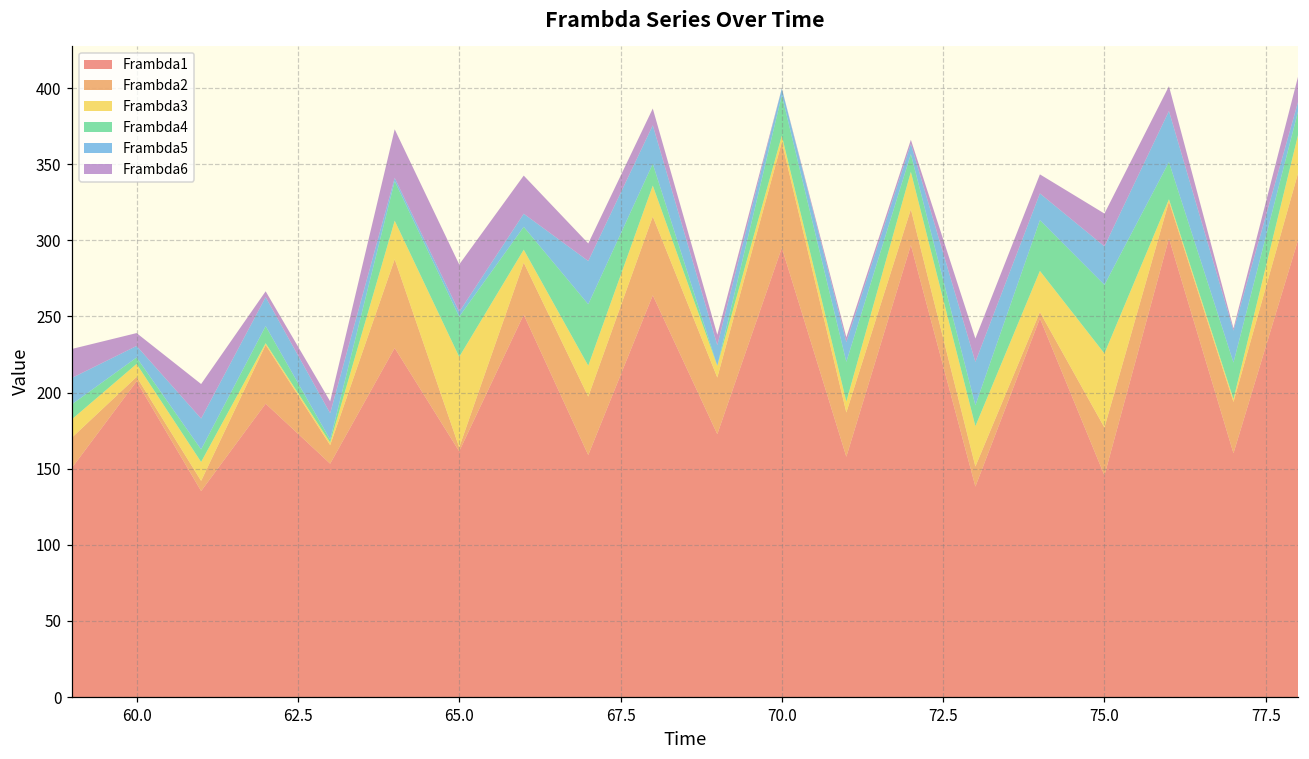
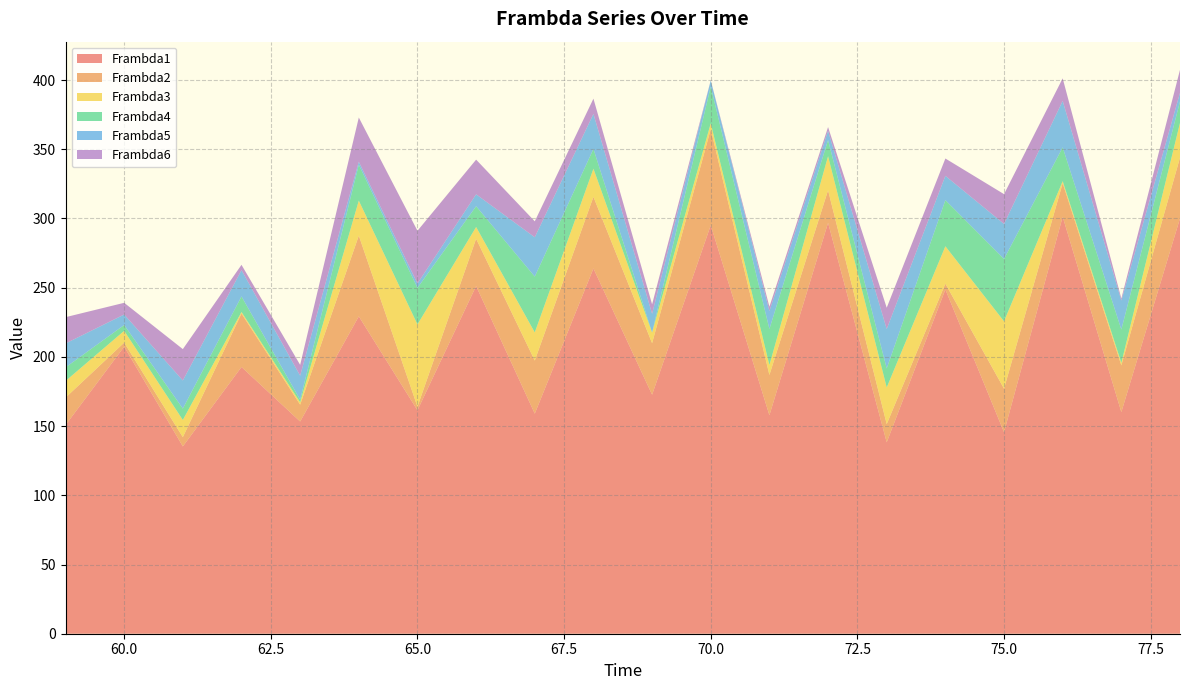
Frambda6, 65.0: 31 -> 38
